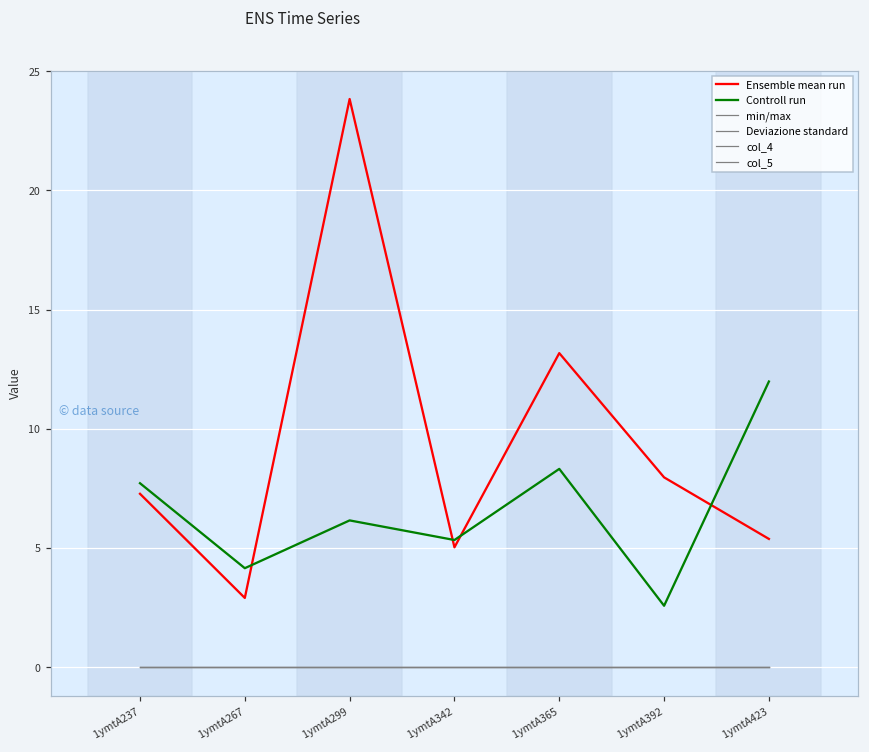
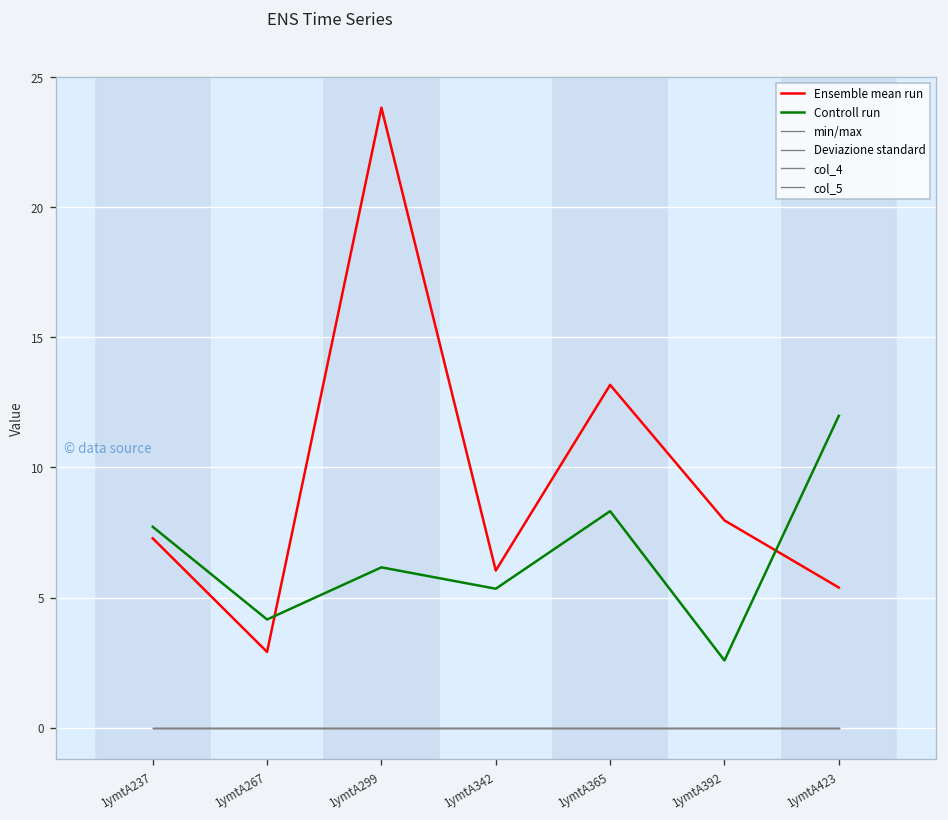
Ensemble mean run, 1ymtA342: 5.0 -> 6.0
